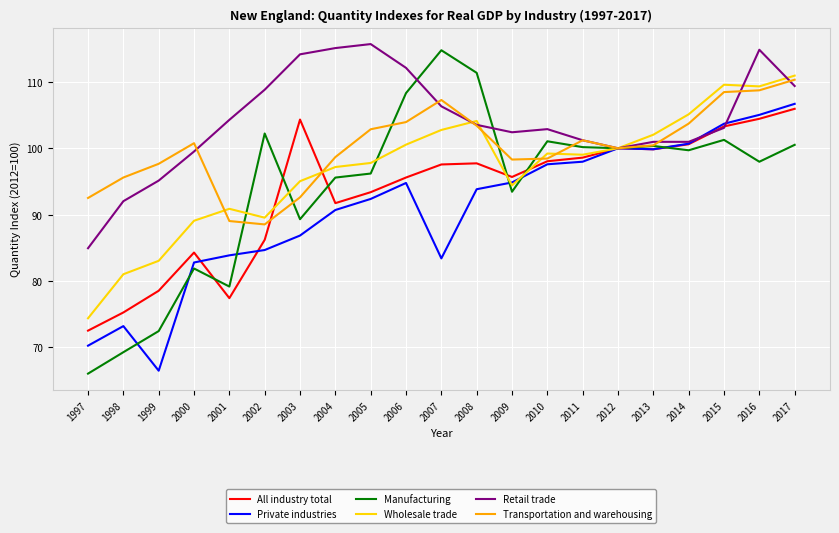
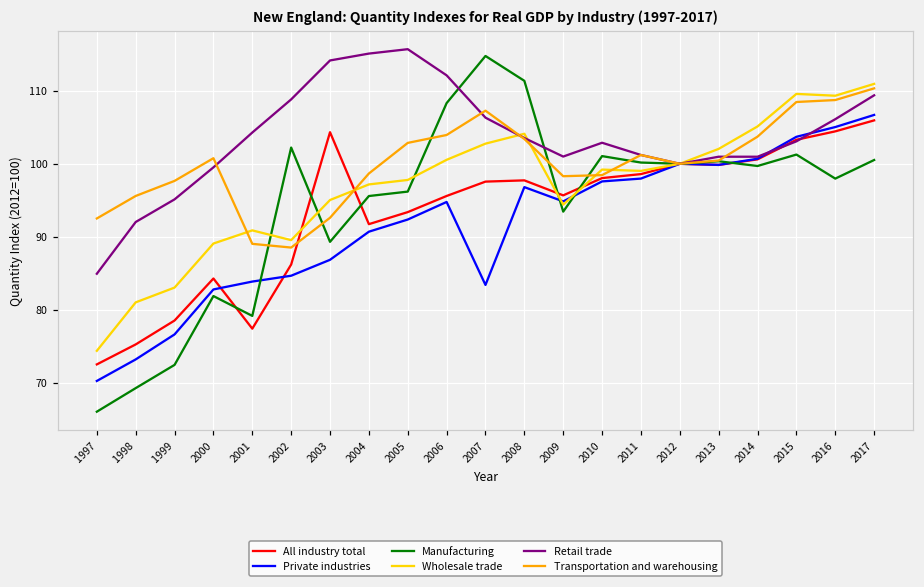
Private industries, 1999: 66 -> 77
Private industries, 2008: 94 -> 97
Retail trade, 2009: 102 -> 101
Retail trade, 2016: 115 -> 106
